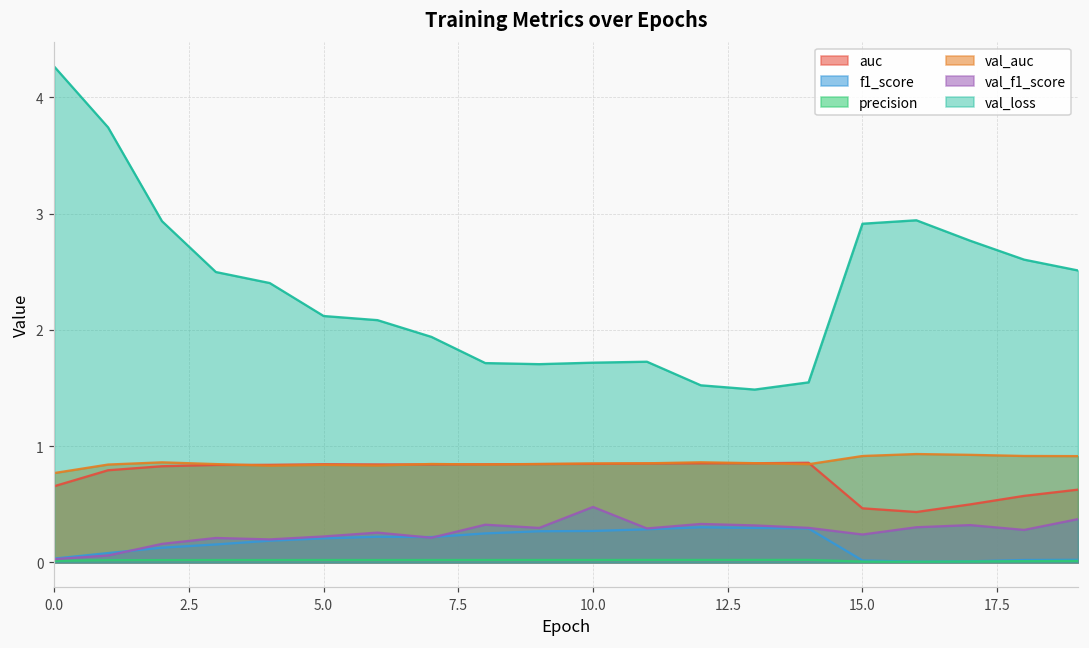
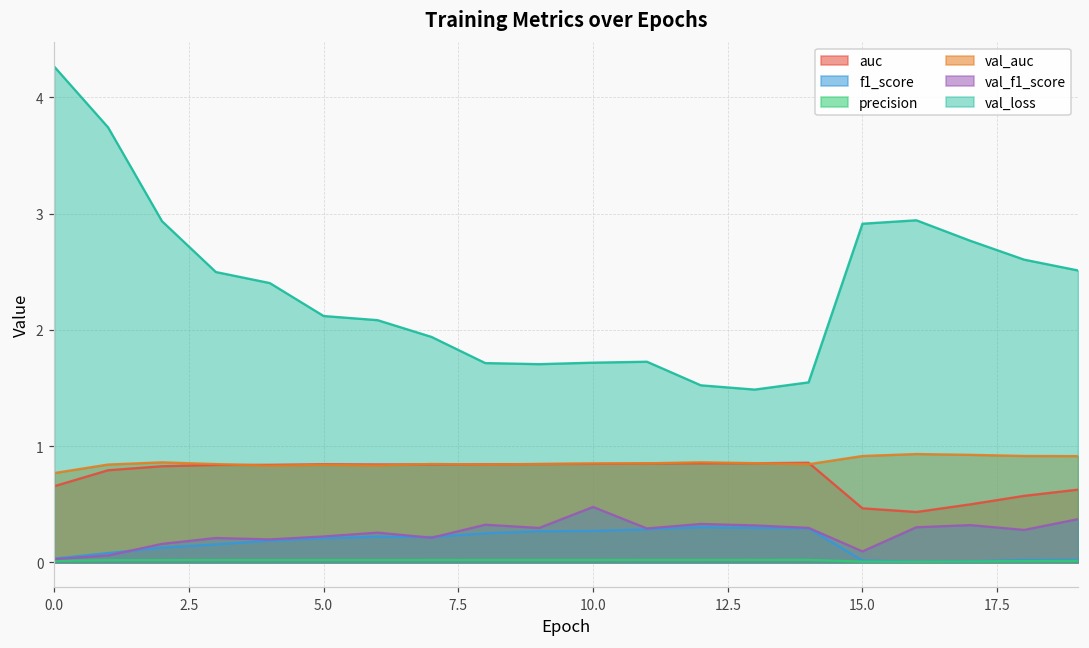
val_f1_score, 15.0: 0.24 -> 0.09
